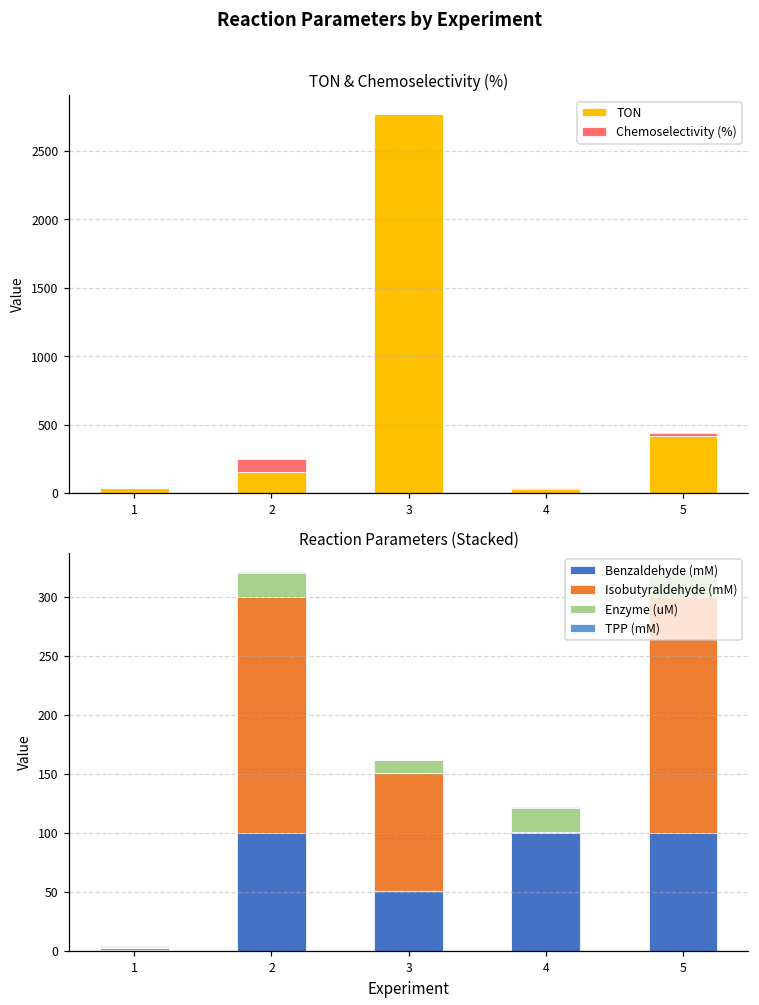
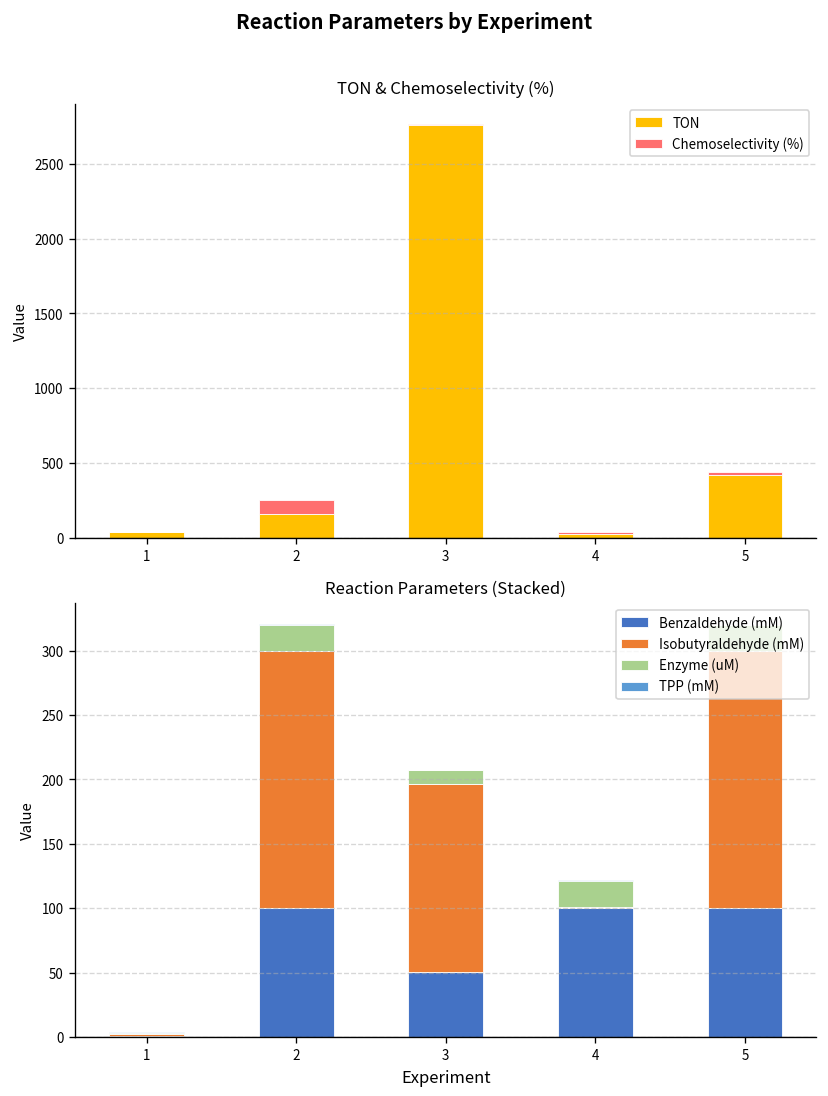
Reaction Parameters (Stacked), Isobutyraldehyde (mM), 3: 101 -> 146
